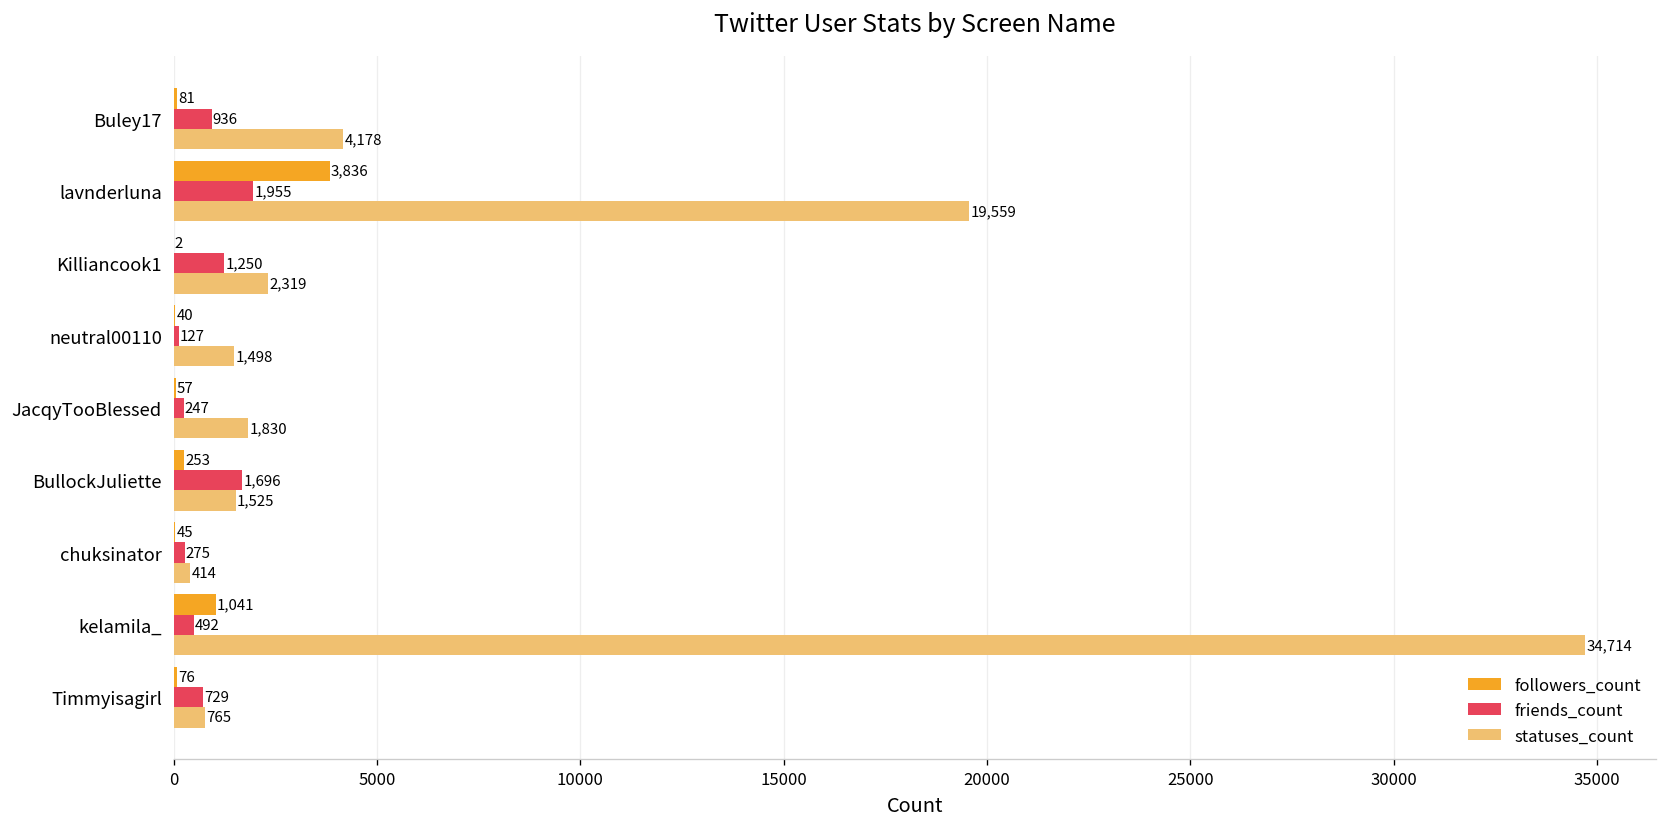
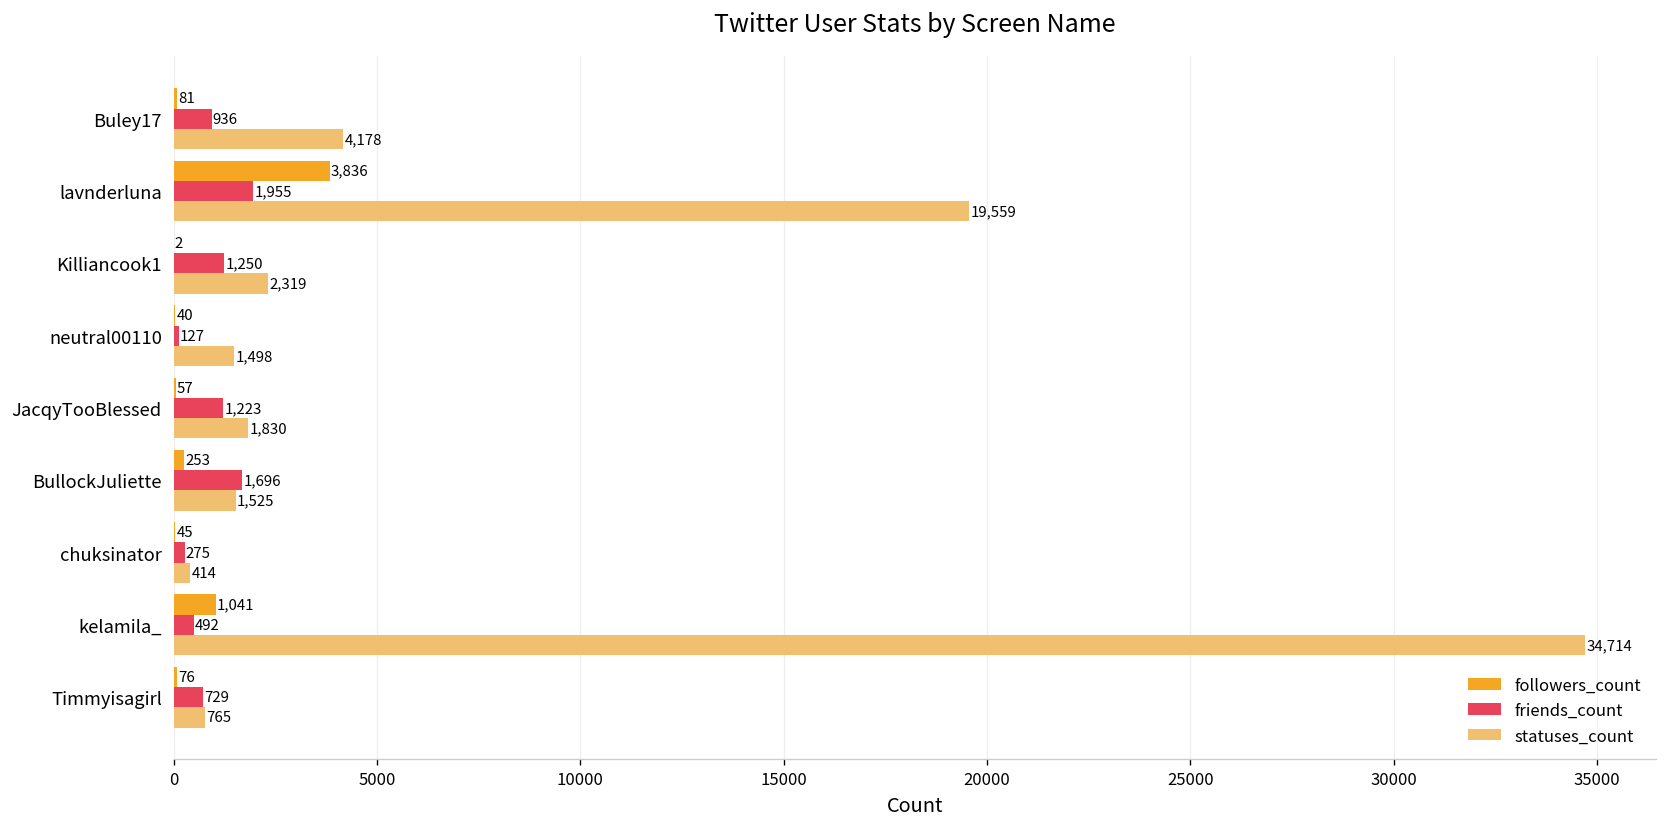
friends_count, JacqyTooBlessed: 247 -> 1,223
